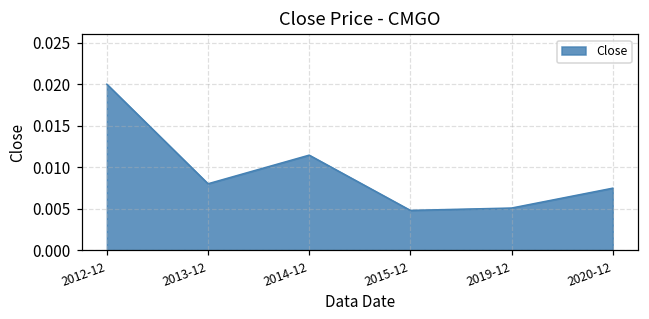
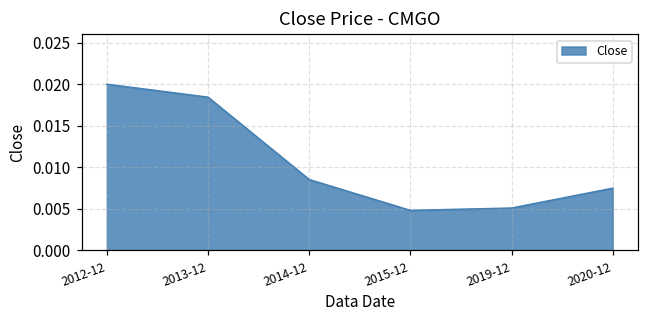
2013-12: 0.008 -> 0.018
2014-12: 0.011 -> 0.009
